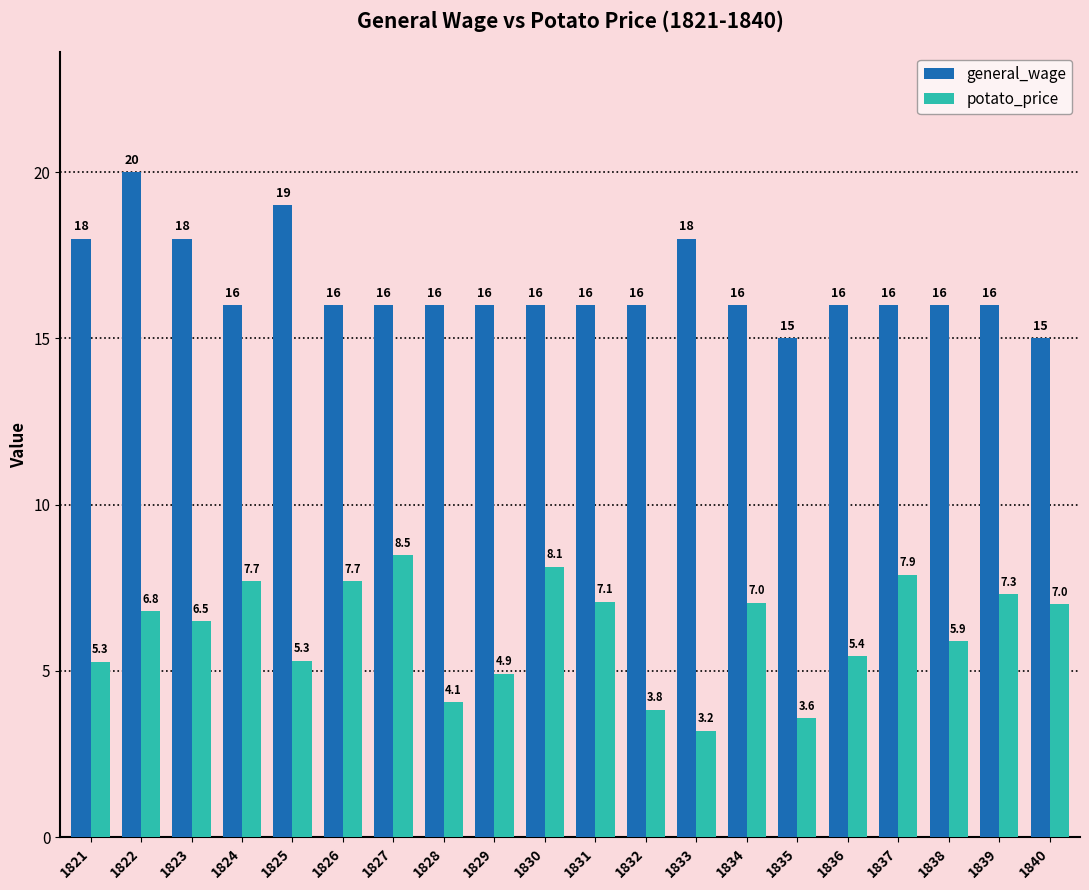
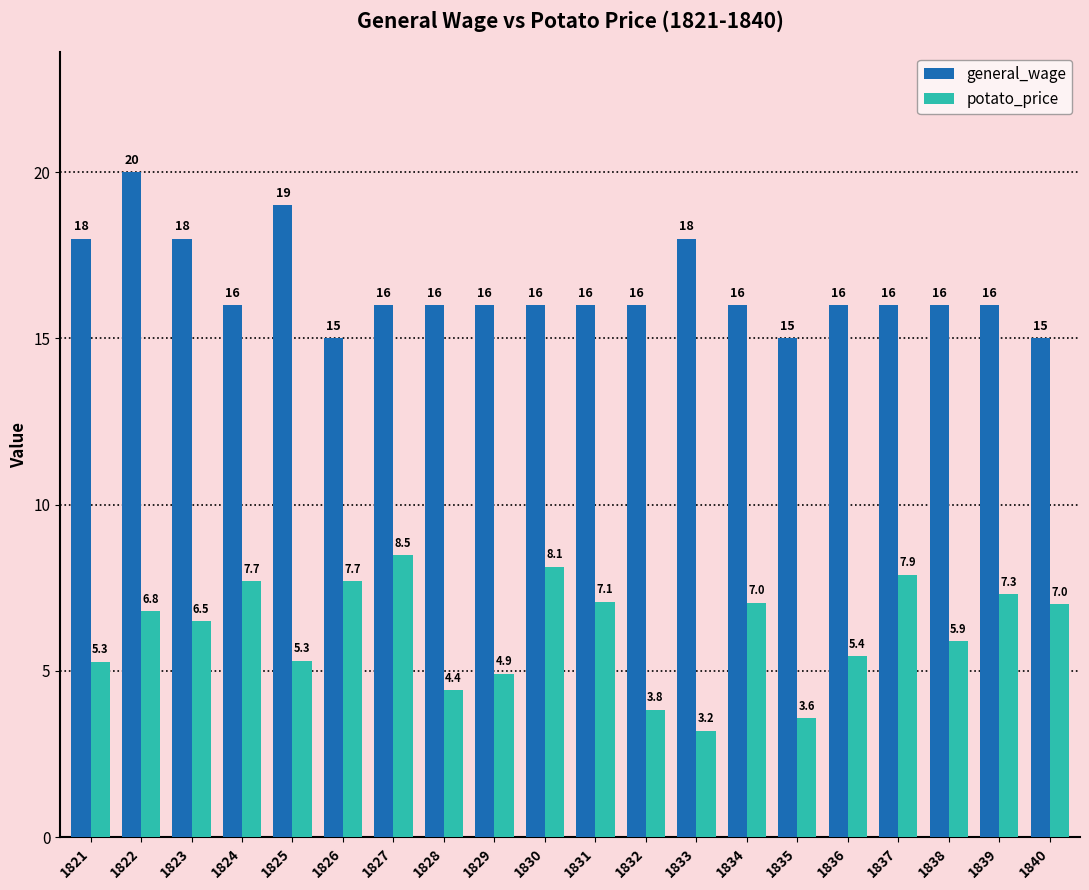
general_wage, 1826: 16 -> 15
potato_price, 1828: 4.1 -> 4.4
